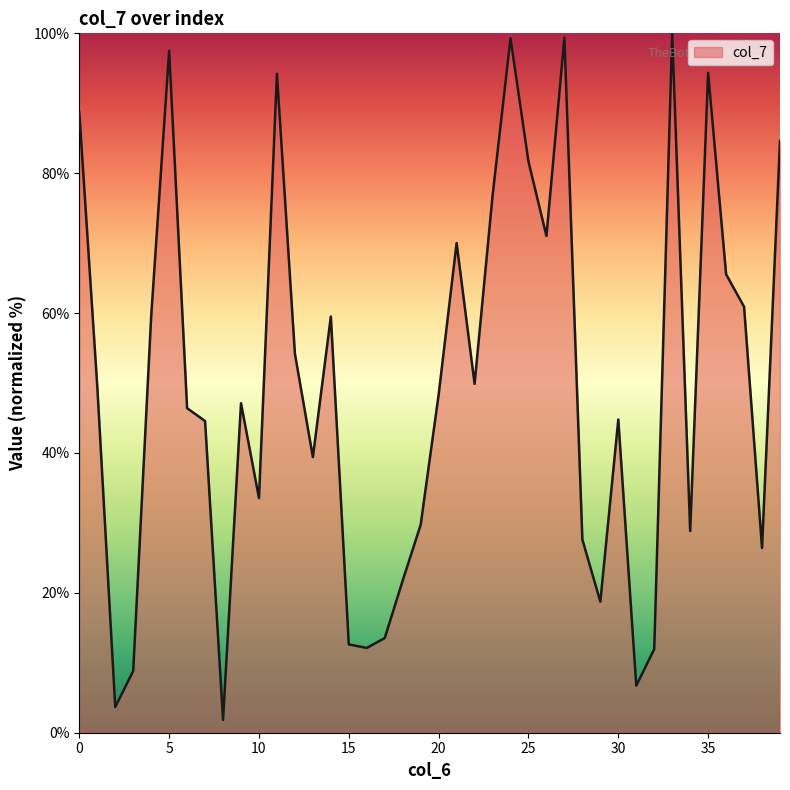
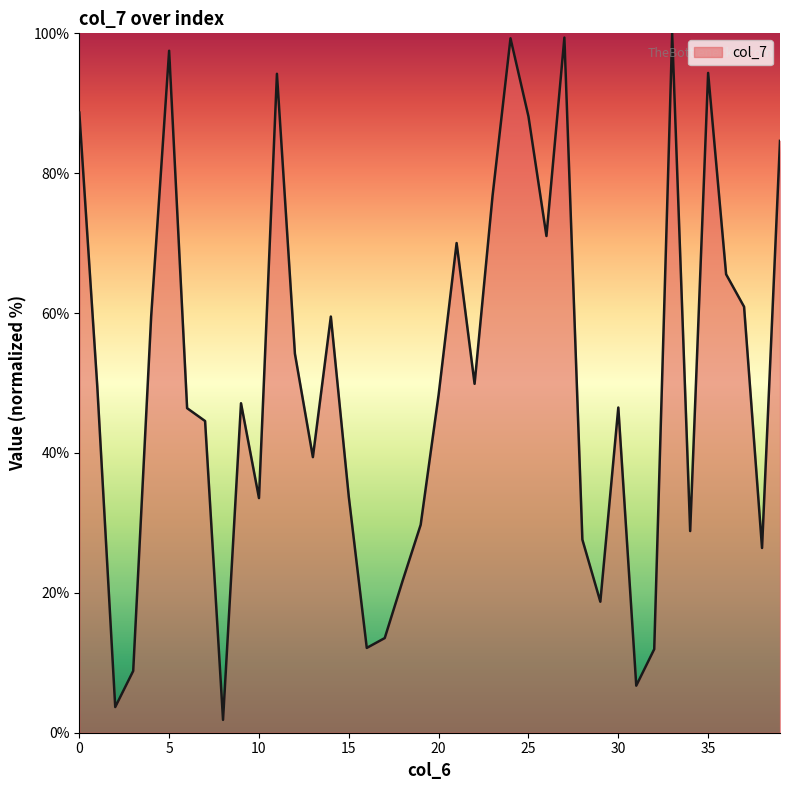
15: 13% -> 34%
25: 82% -> 88%
30: 45% -> 46%
